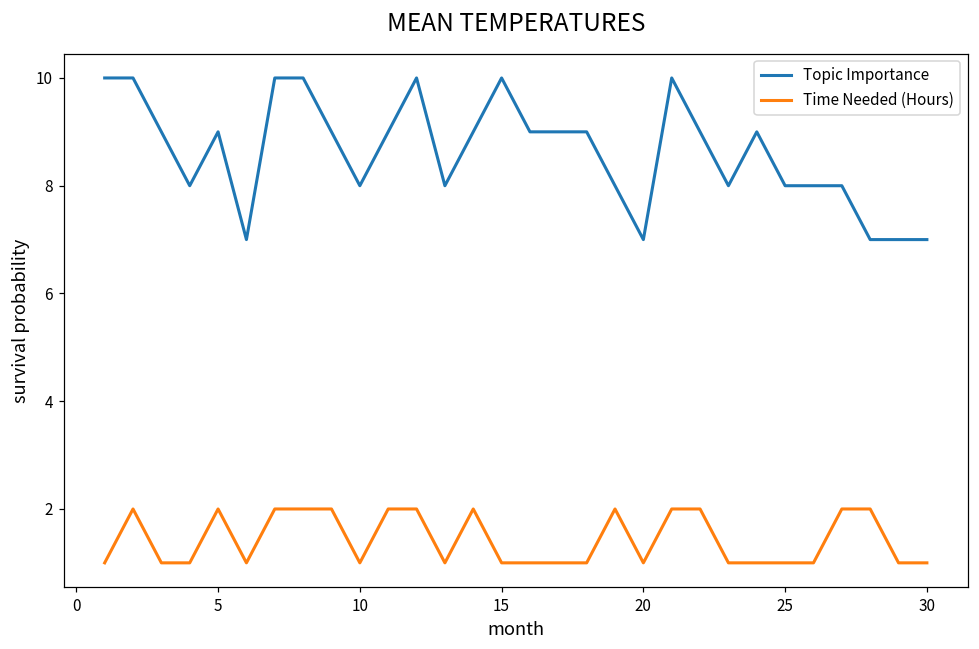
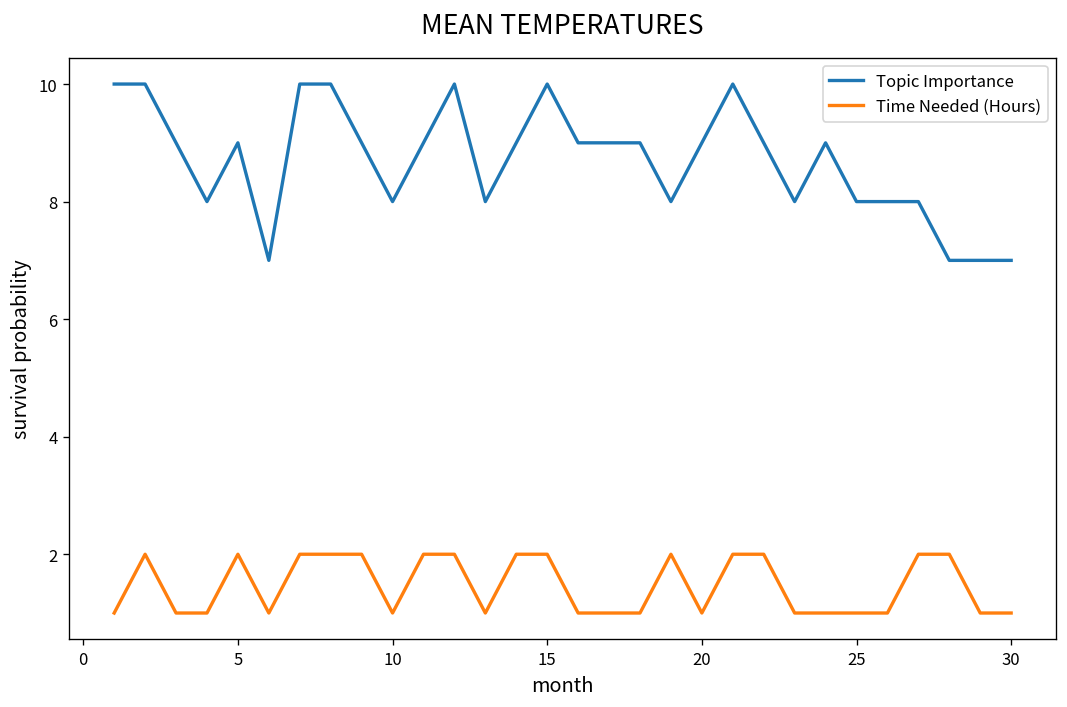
Time Needed (Hours), 15: 1 -> 2
Topic Importance, 20: 7 -> 9
